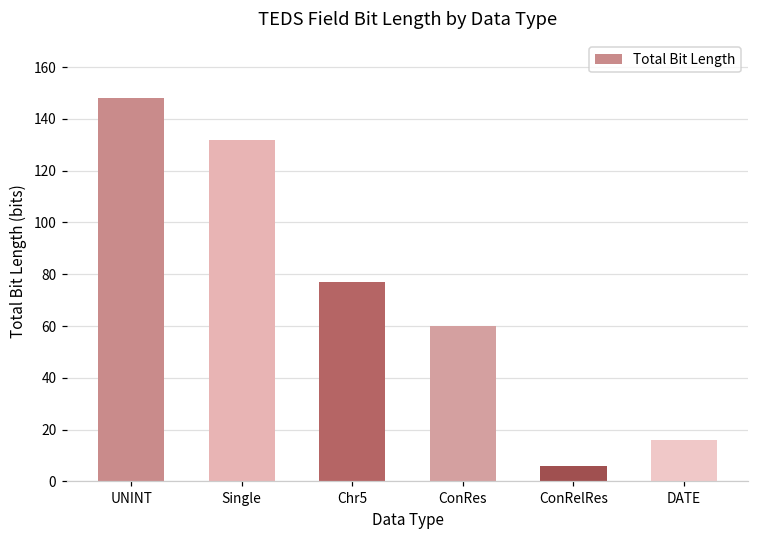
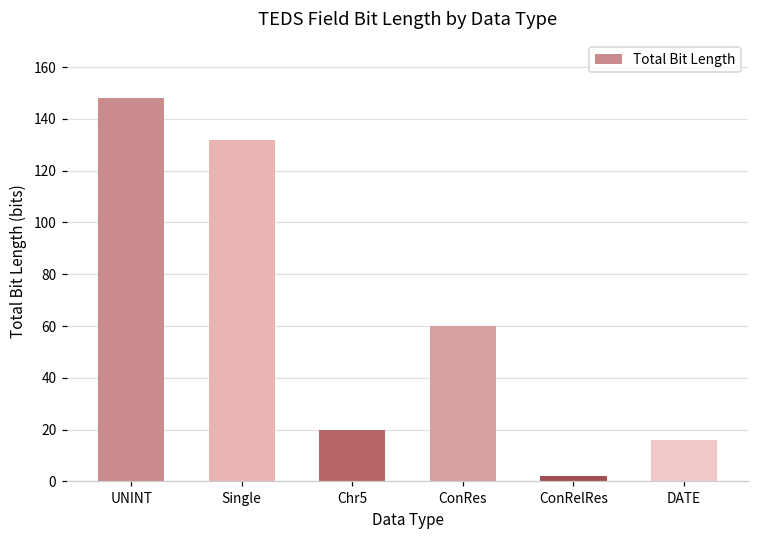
Chr5: 77 -> 20
ConRelRes: 6 -> 2
